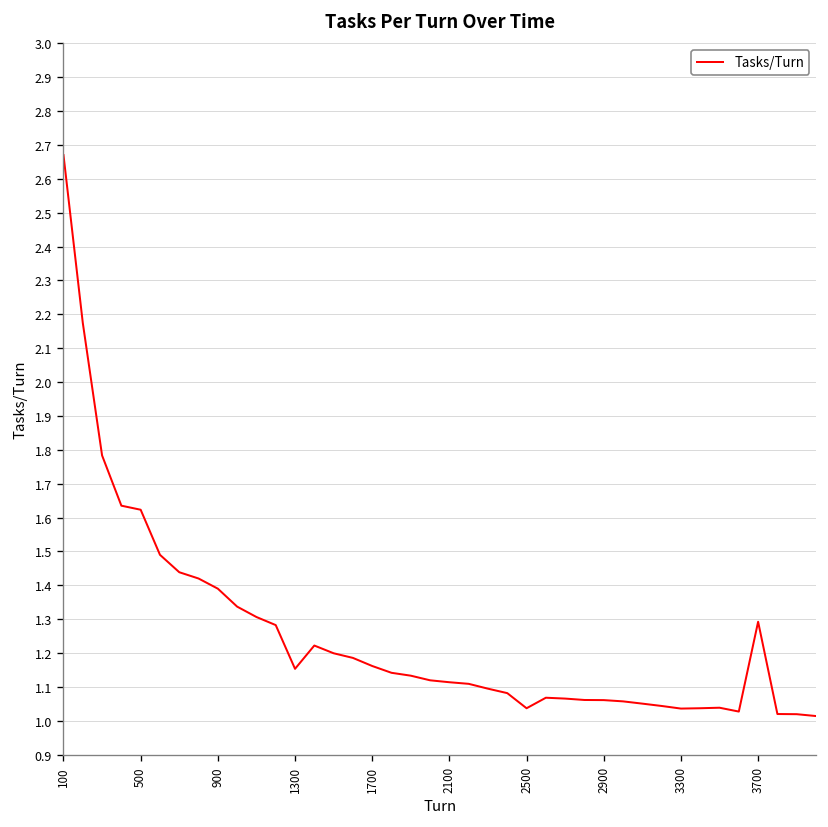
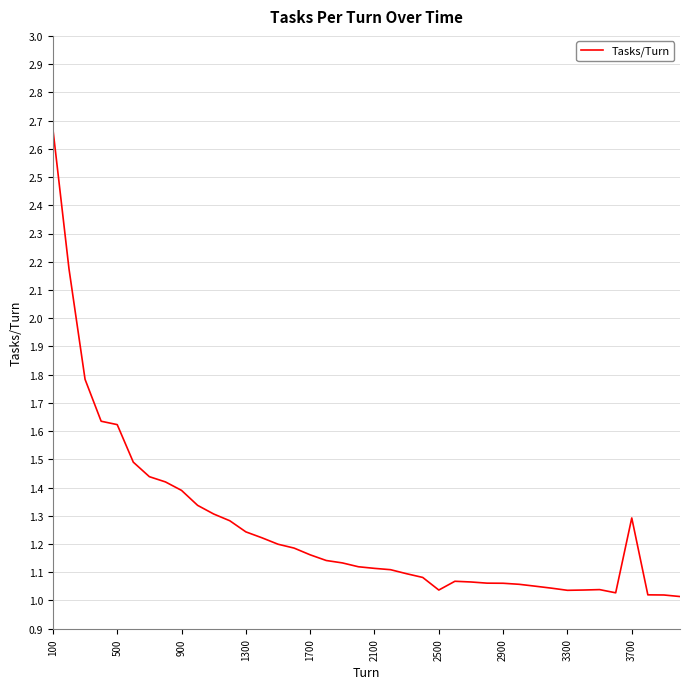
1300: 1.15 -> 1.24
